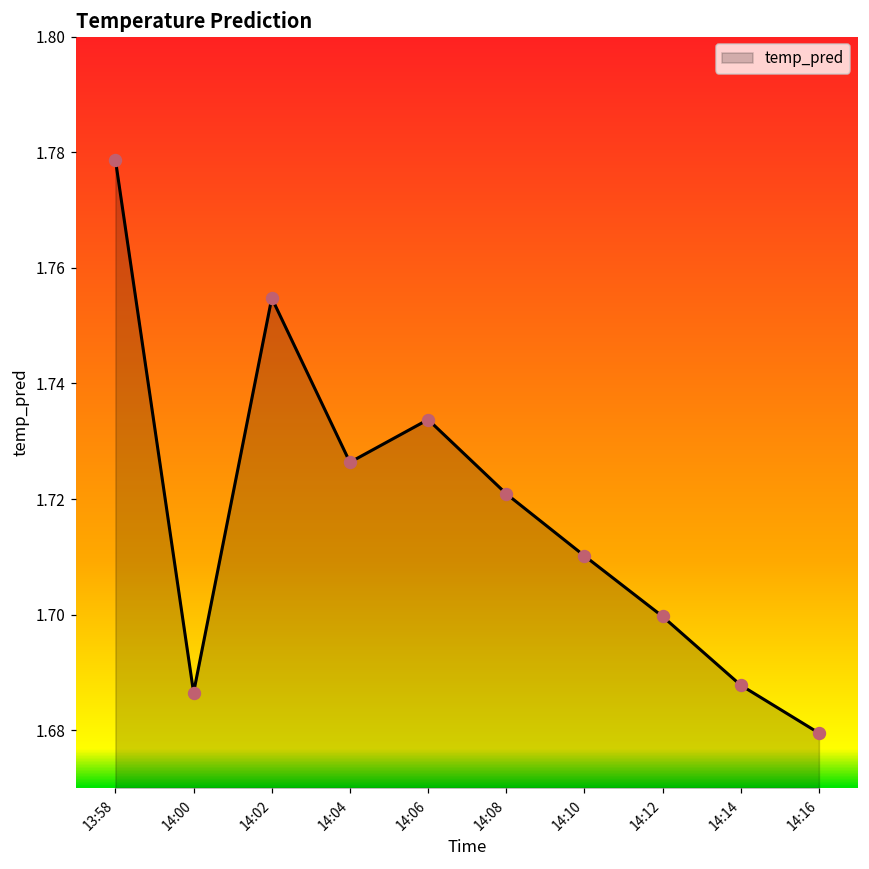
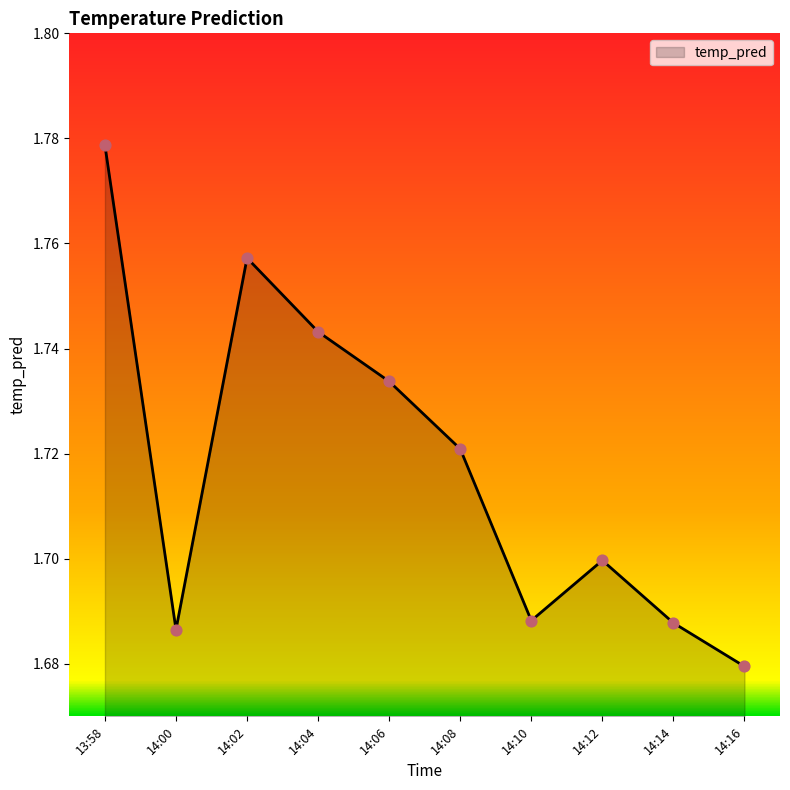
14:02: 1.755 -> 1.757
14:04: 1.726 -> 1.743
14:10: 1.710 -> 1.688
